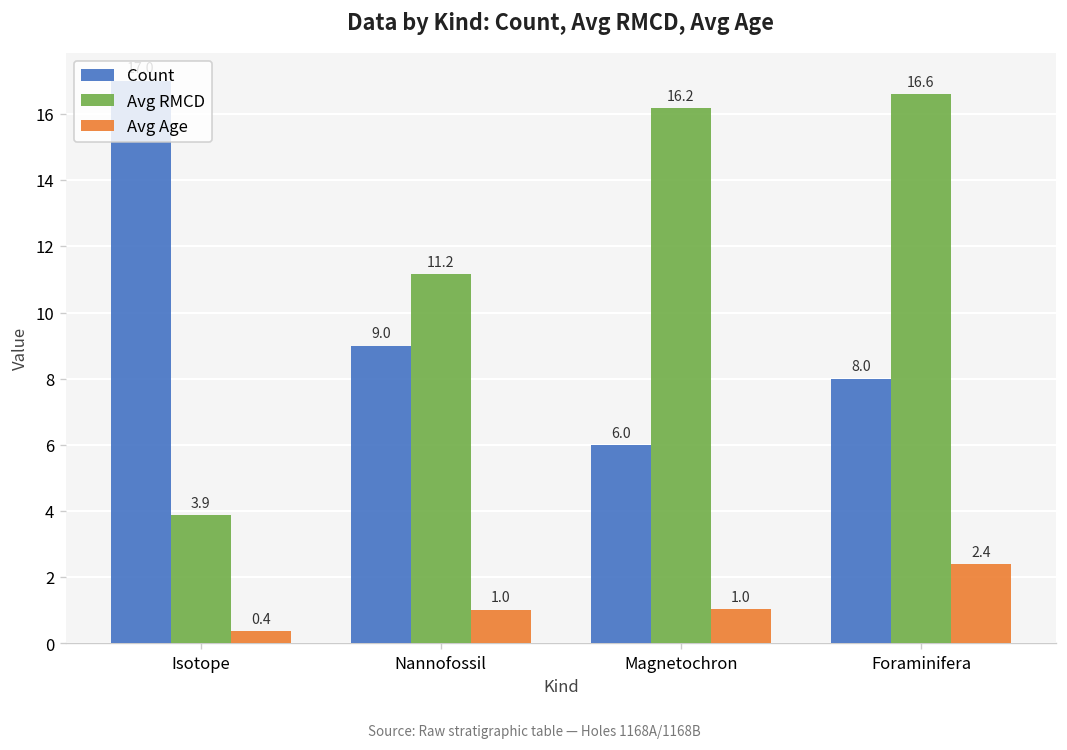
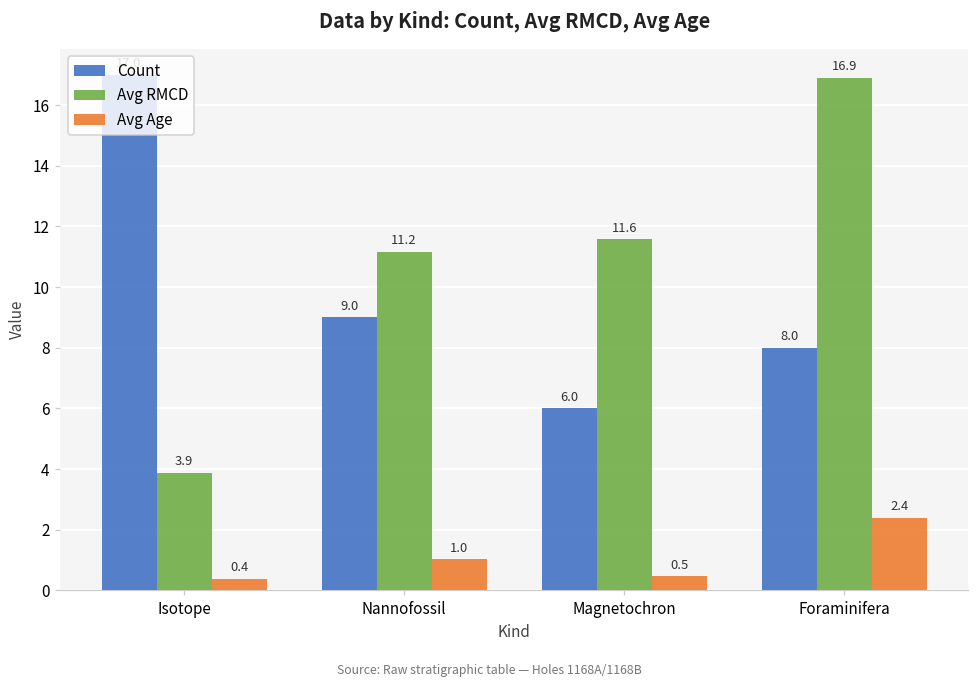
Avg RMCD, Magnetochron: 16.2 -> 11.6
Avg Age, Magnetochron: 1.0 -> 0.5
Avg RMCD, Foraminifera: 16.6 -> 16.9
